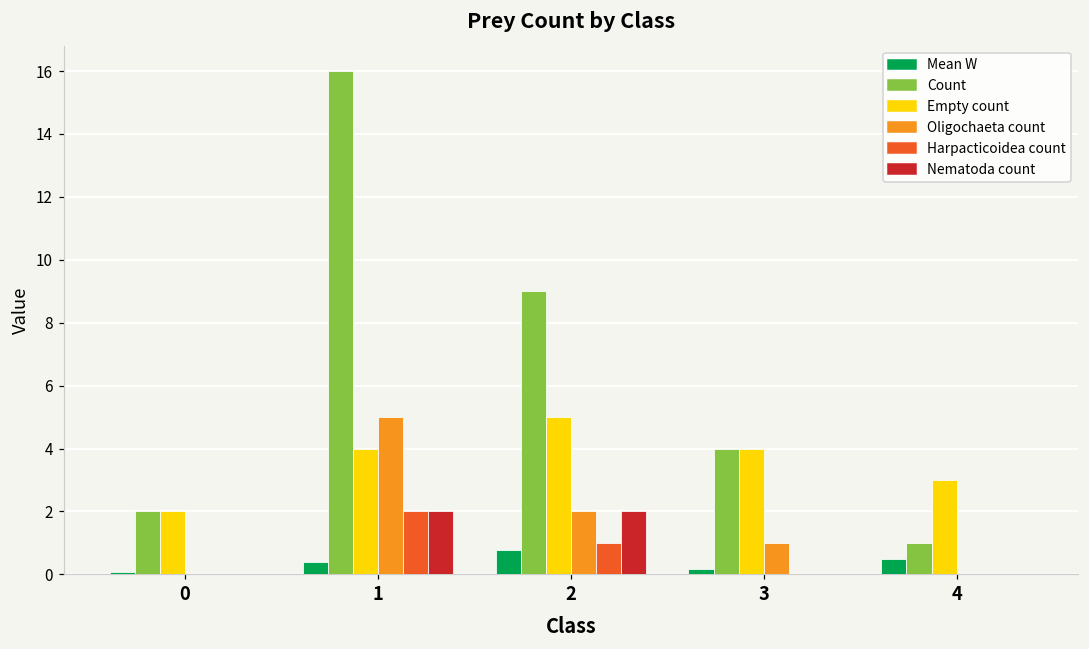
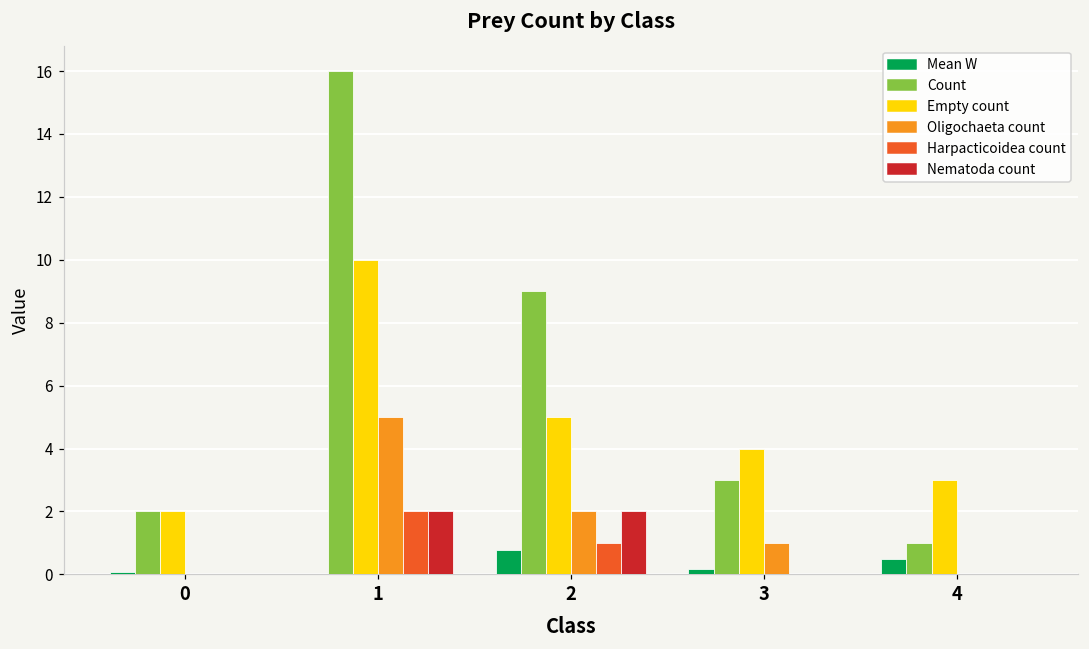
Mean W, 1: 0.4 -> 0.0
Empty count, 1: 4 -> 10
Count, 3: 4 -> 3
